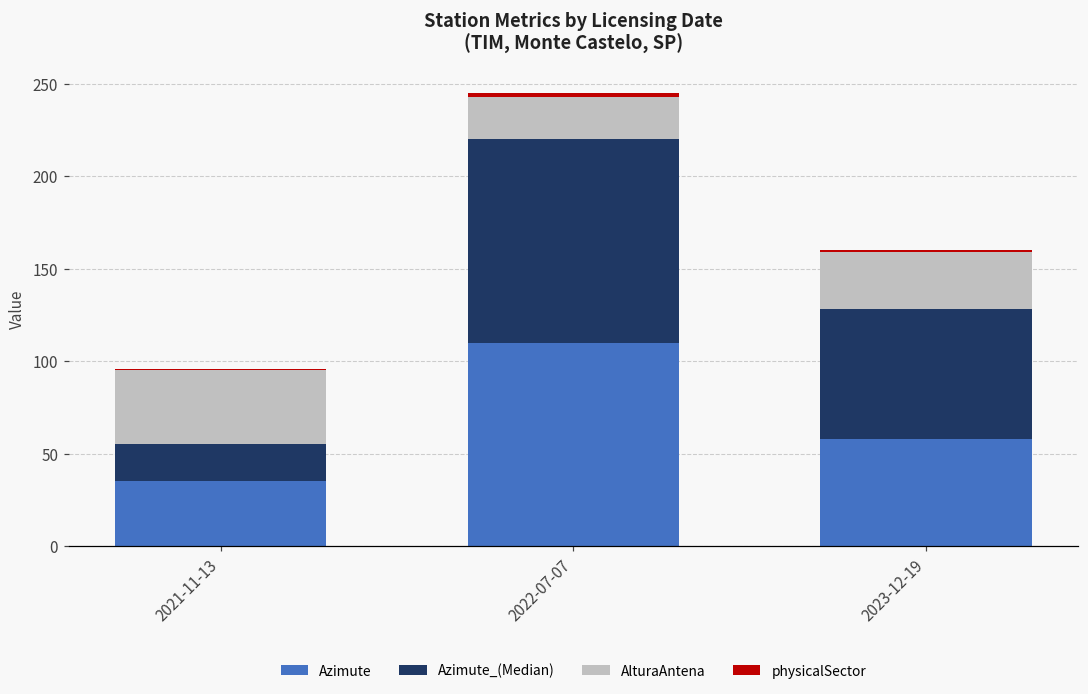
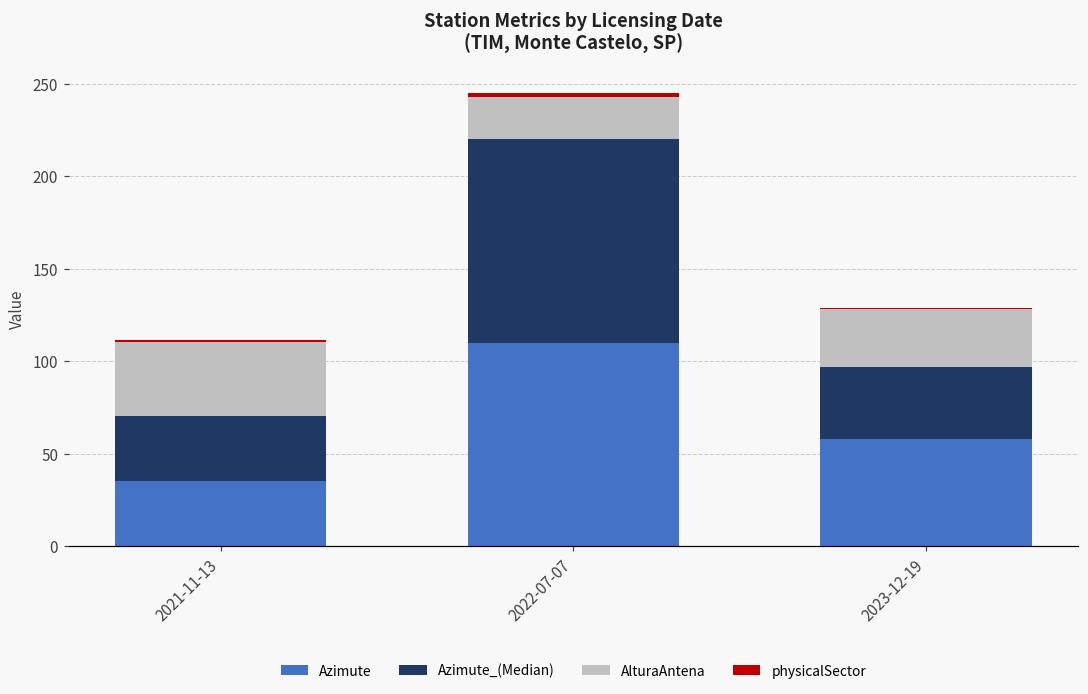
Azimute_(Median), 2021-11-13: 20 -> 35
Azimute_(Median), 2023-12-19: 70 -> 39
